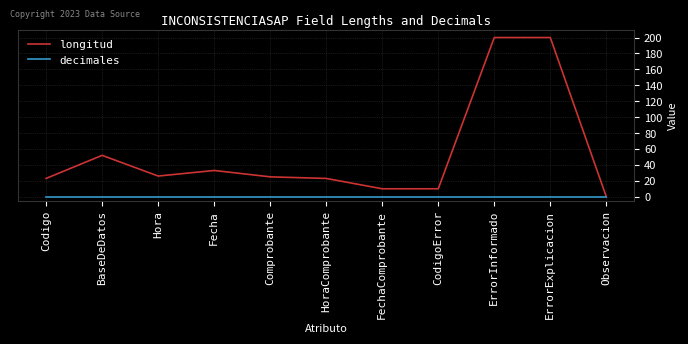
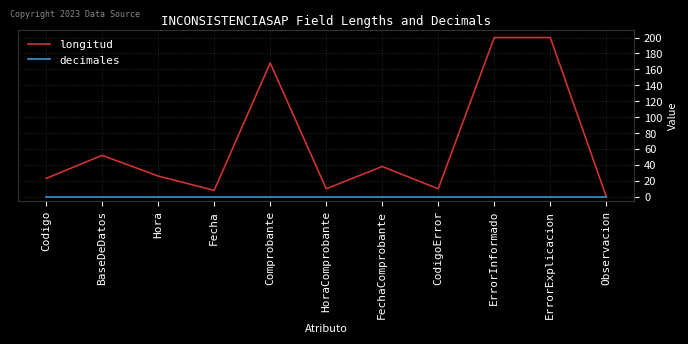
longitud, Fecha: 30 -> 10
longitud, Comprobante: 30 -> 170
longitud, HoraComprobante: 20 -> 10
longitud, FechaComprobante: 10 -> 40
